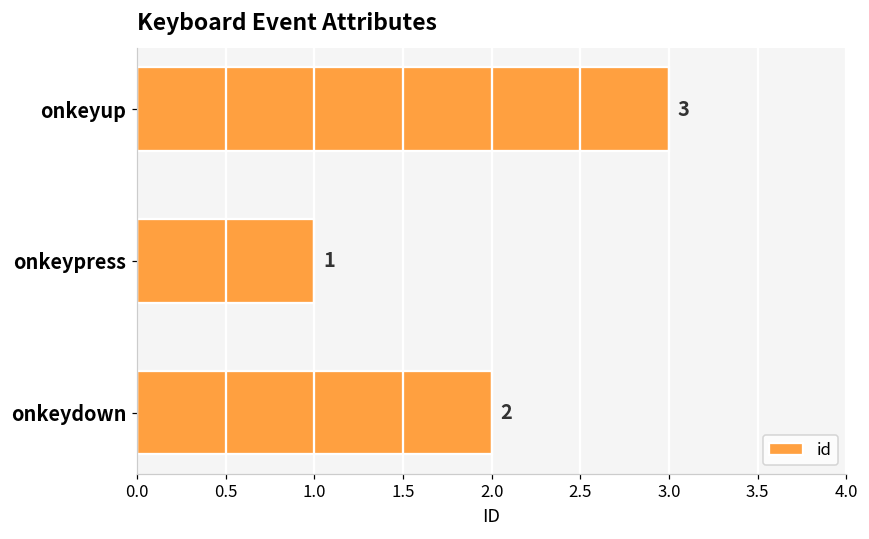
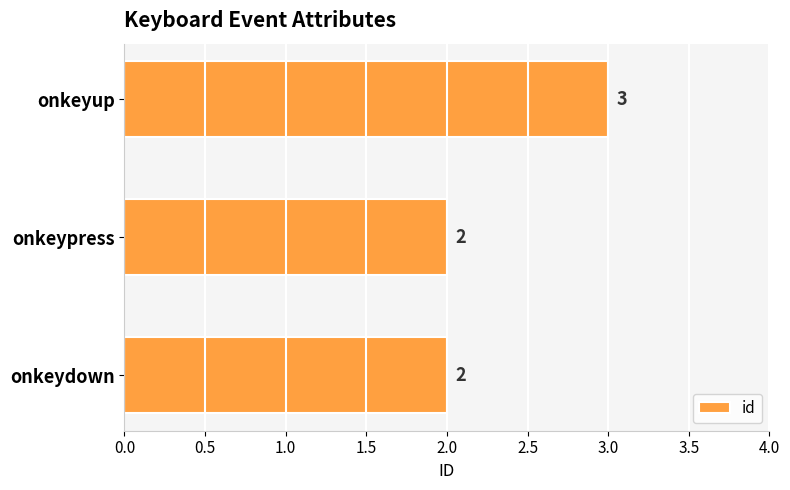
onkeypress: 1 -> 2
